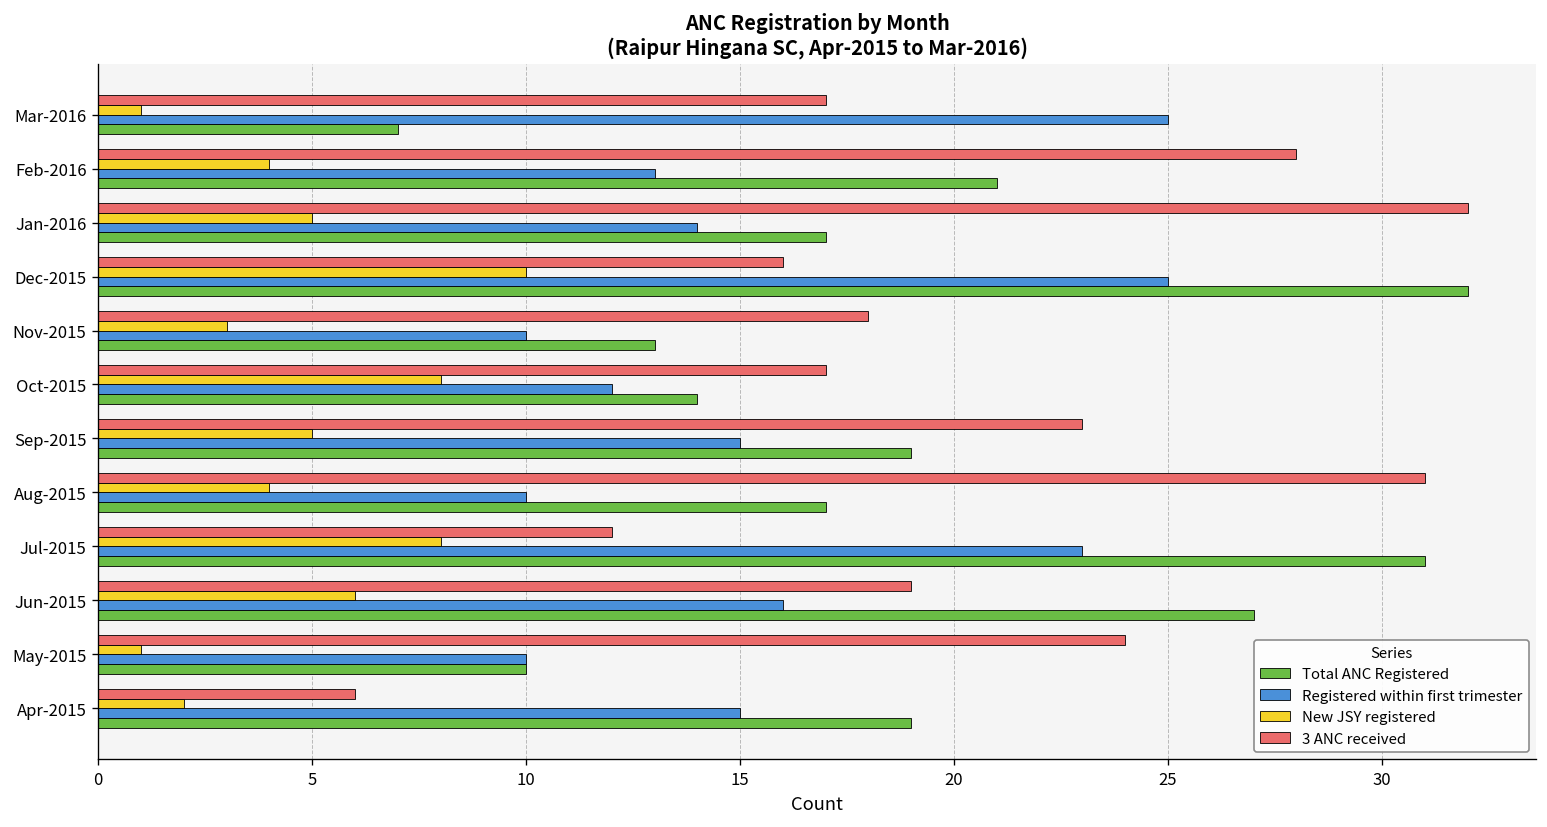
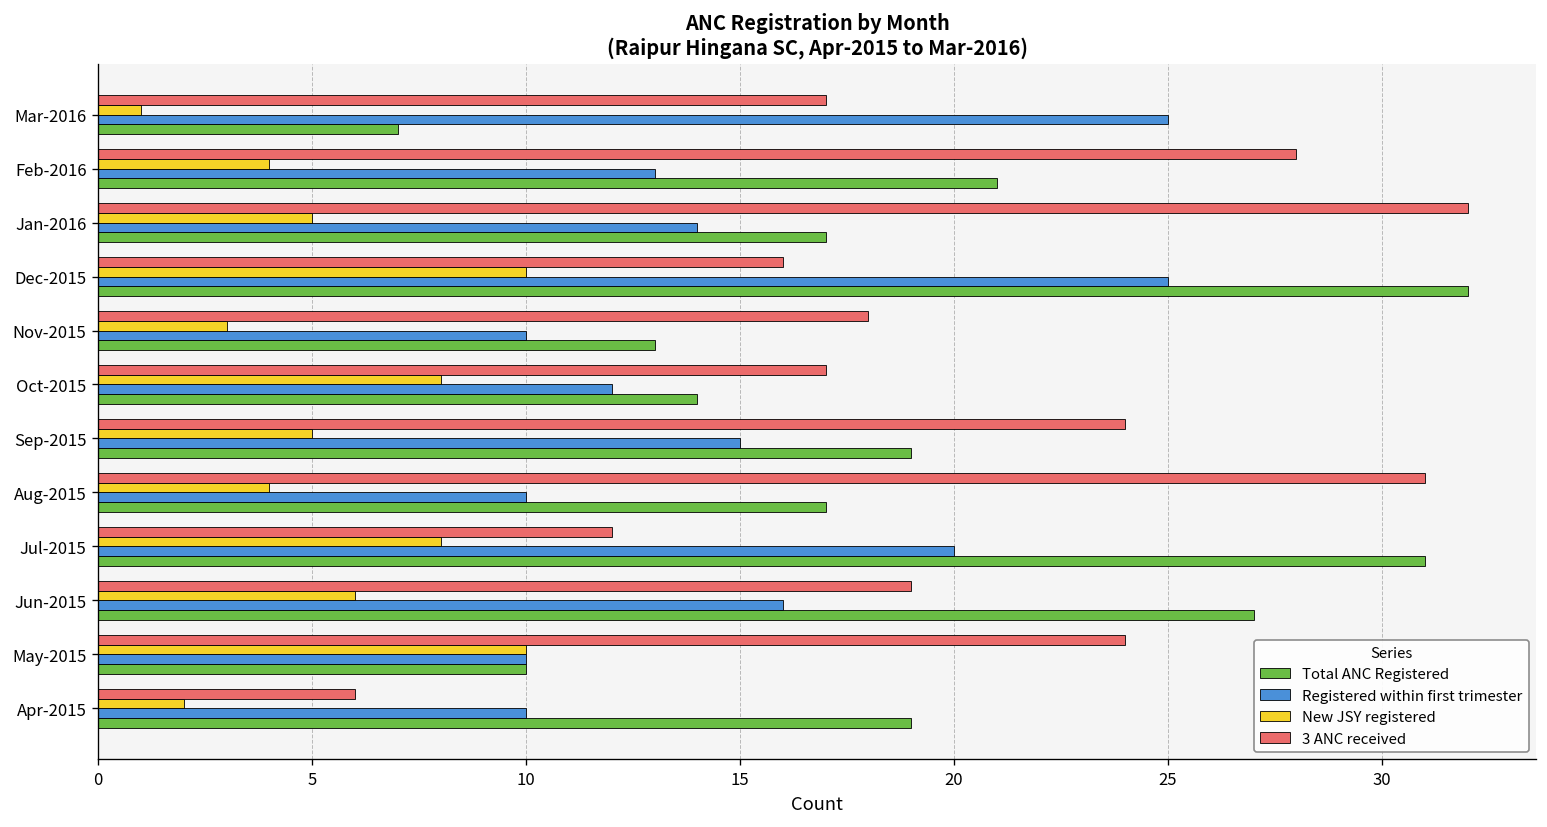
3 ANC received, Sep-2015: 23 -> 24
Registered within first trimester, Jul-2015: 23 -> 20
New JSY registered, May-2015: 1 -> 10
Registered within first trimester, Apr-2015: 15 -> 10
